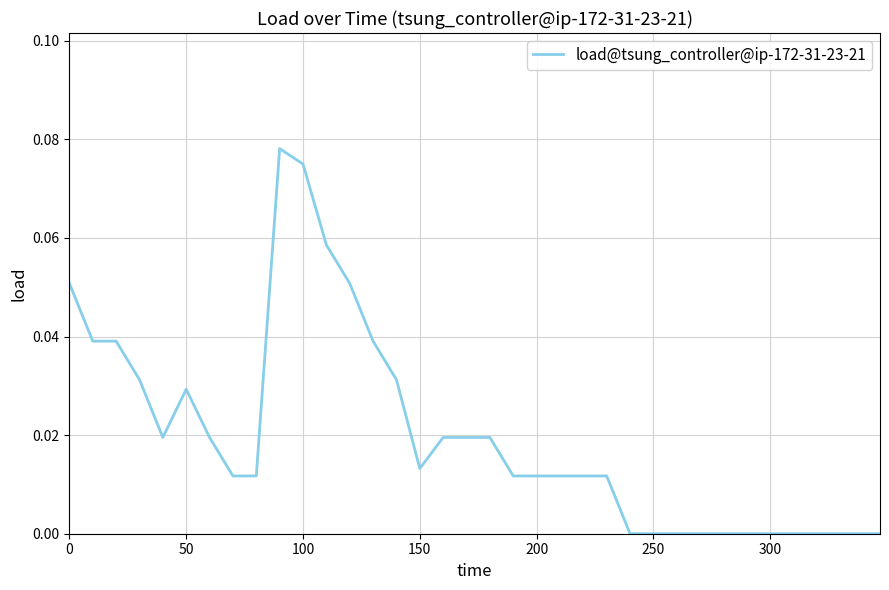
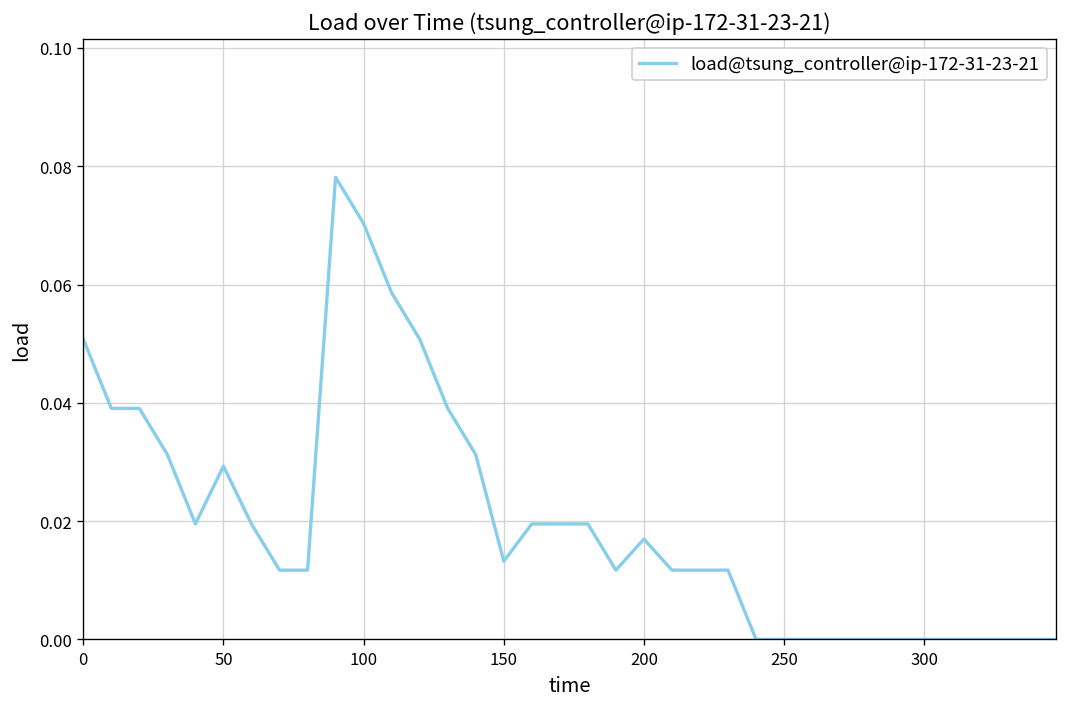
100: 0.075 -> 0.070
200: 0.012 -> 0.017
